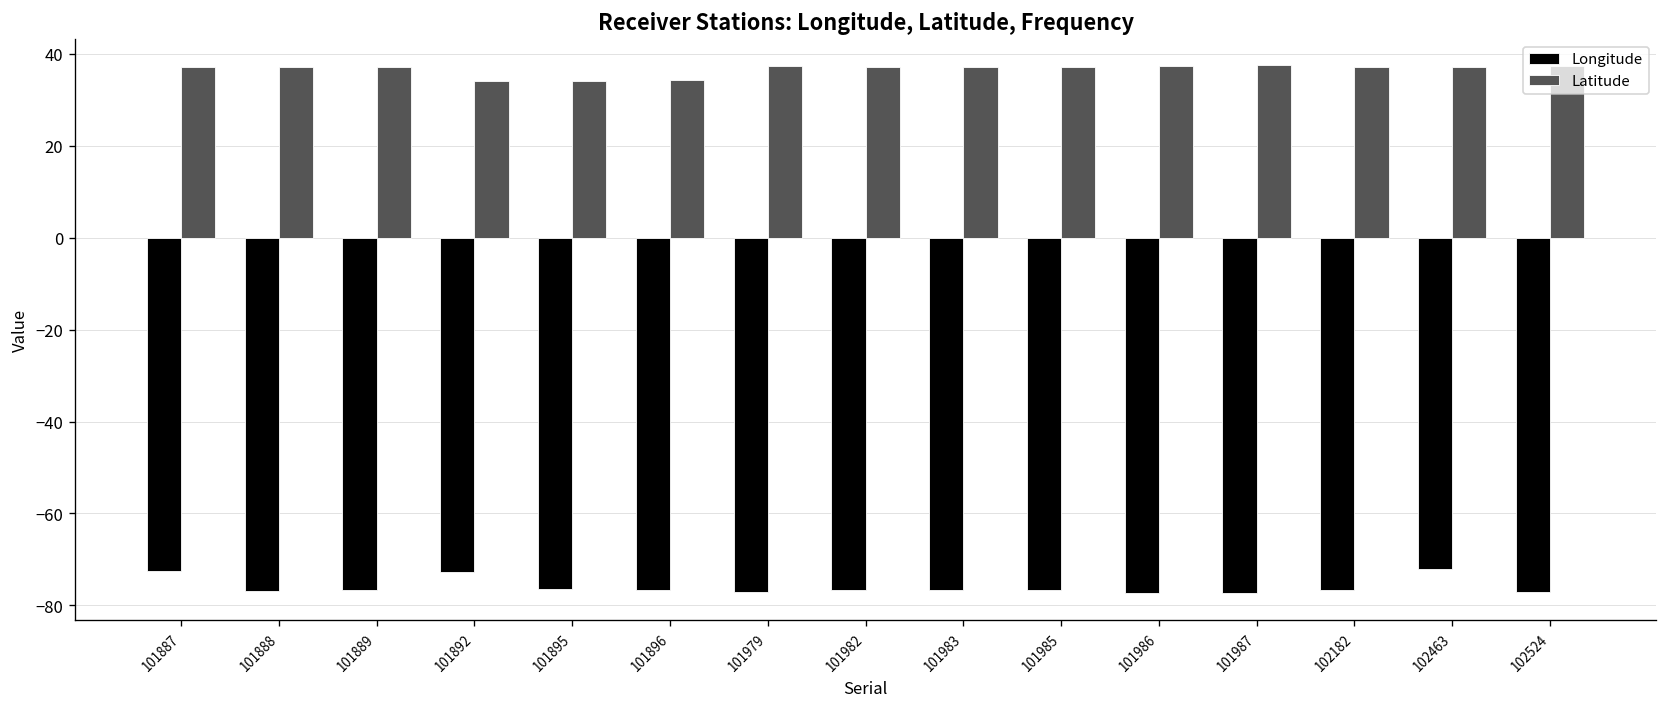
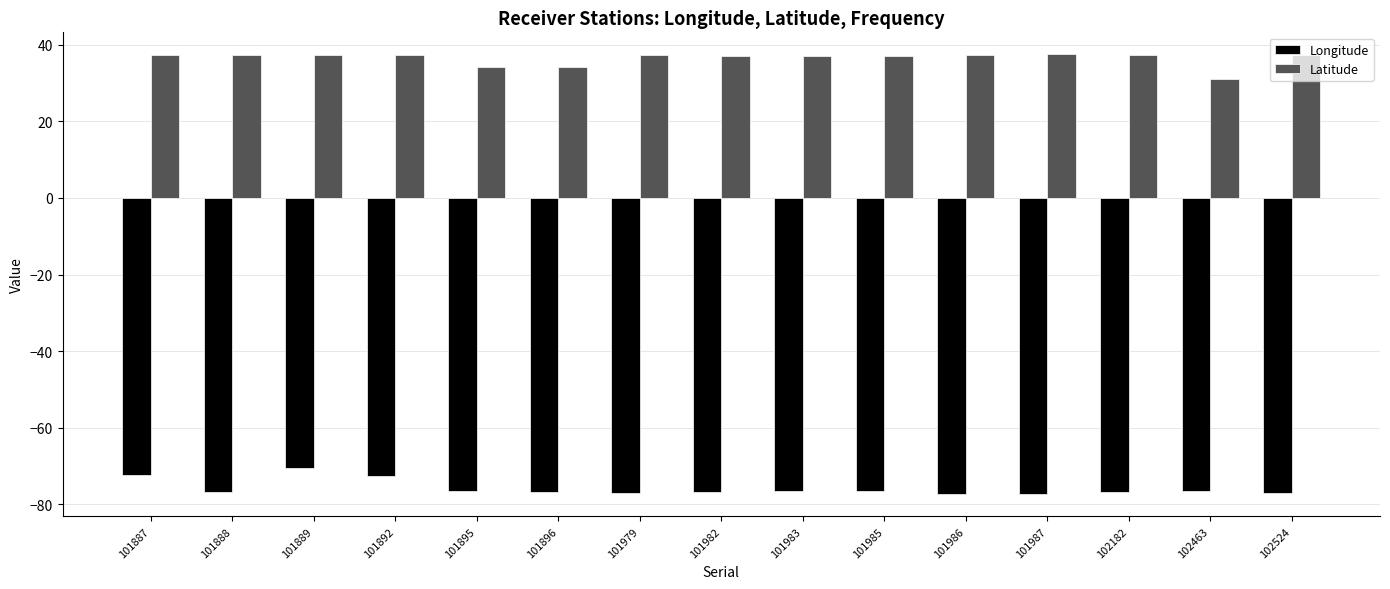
Longitude, 101889: -77 -> -70
Latitude, 101892: 34 -> 37
Longitude, 102463: -72 -> -77
Latitude, 102463: 37 -> 31
